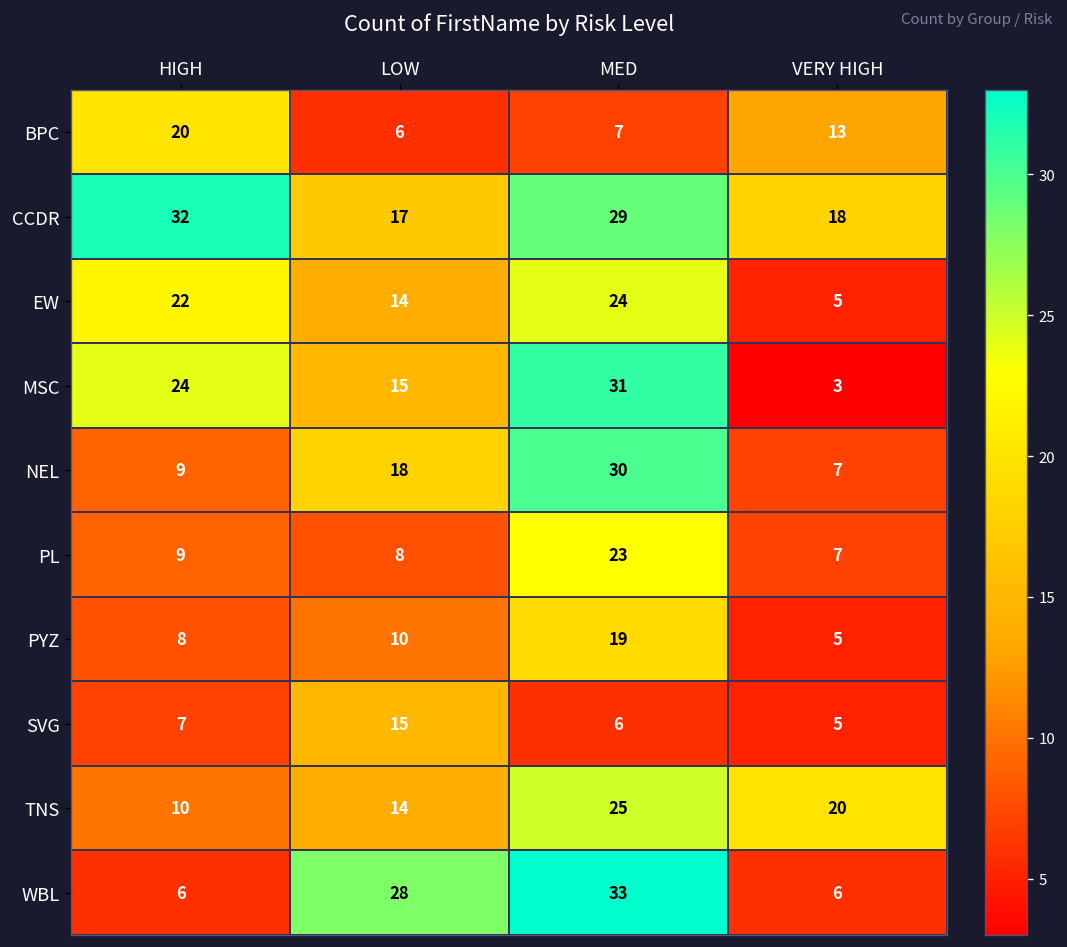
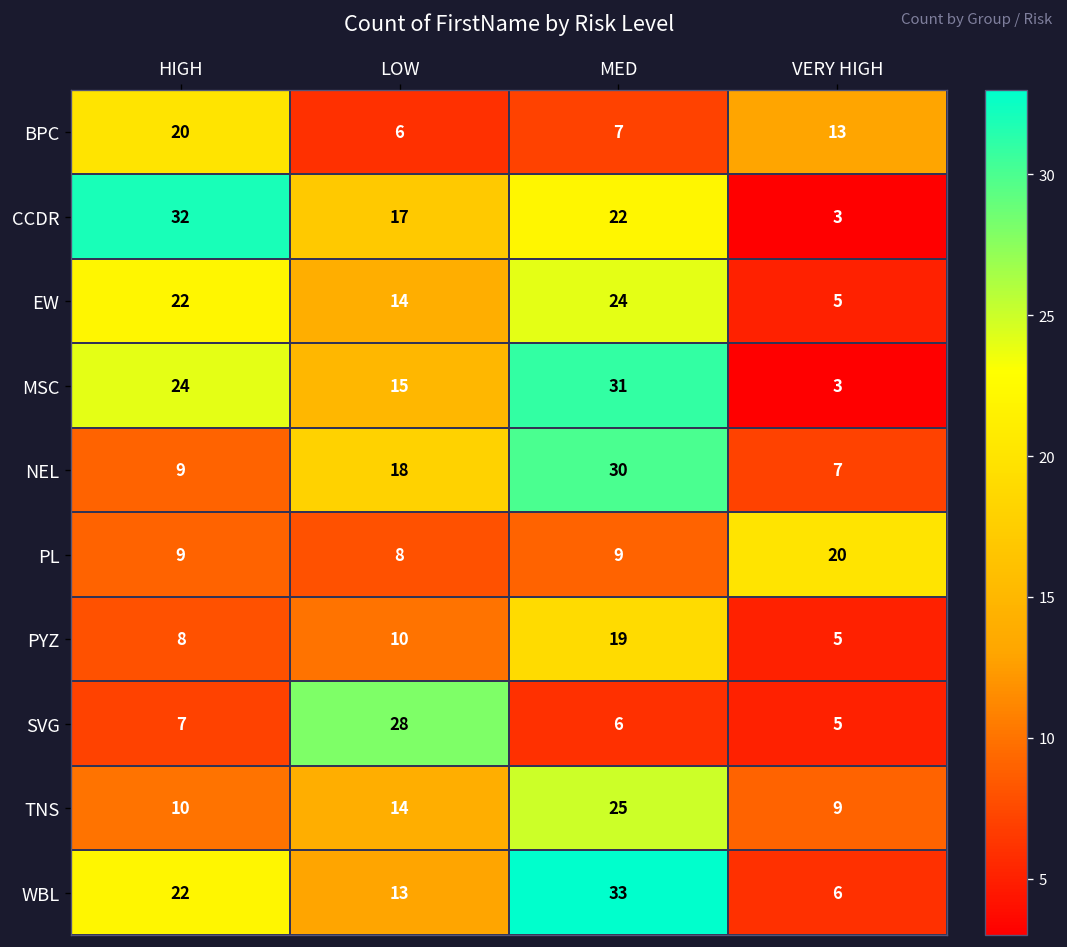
CCDR, MED: 29 -> 22
CCDR, VERY HIGH: 18 -> 3
PL, MED: 23 -> 9
PL, VERY HIGH: 7 -> 20
SVG, LOW: 15 -> 28
TNS, VERY HIGH: 20 -> 9
WBL, HIGH: 6 -> 22
WBL, LOW: 28 -> 13
